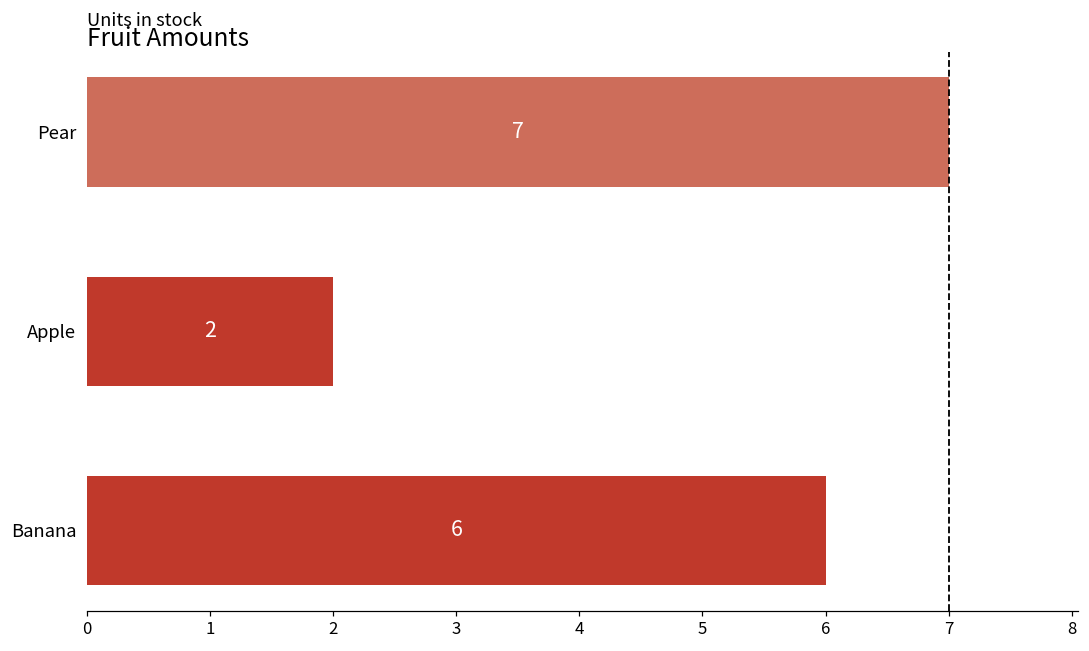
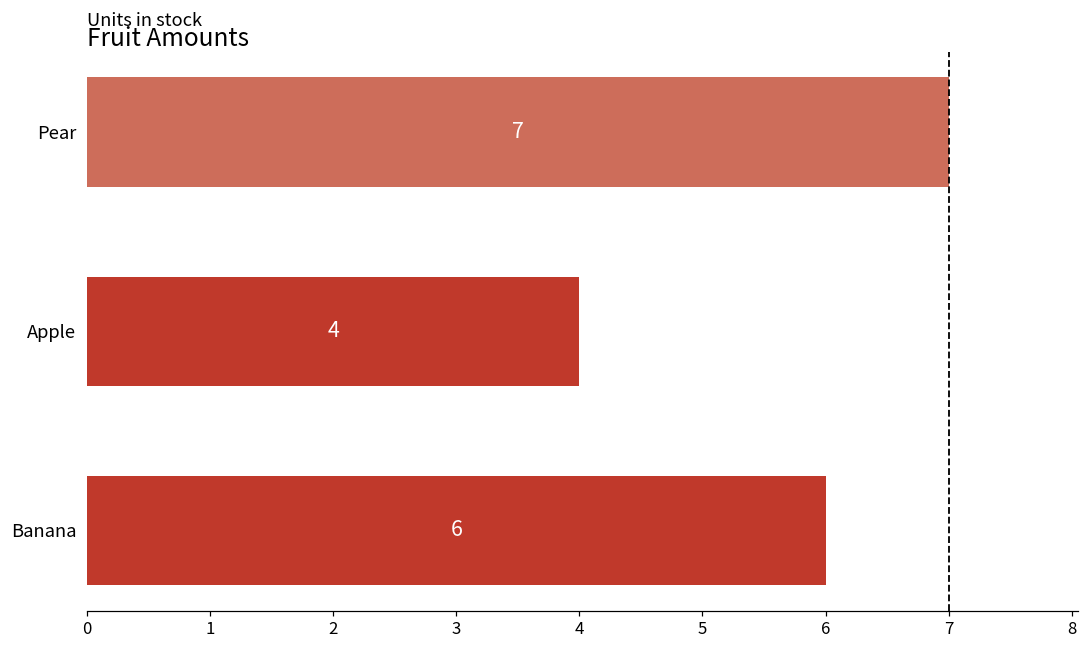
Apple: 2 -> 4
